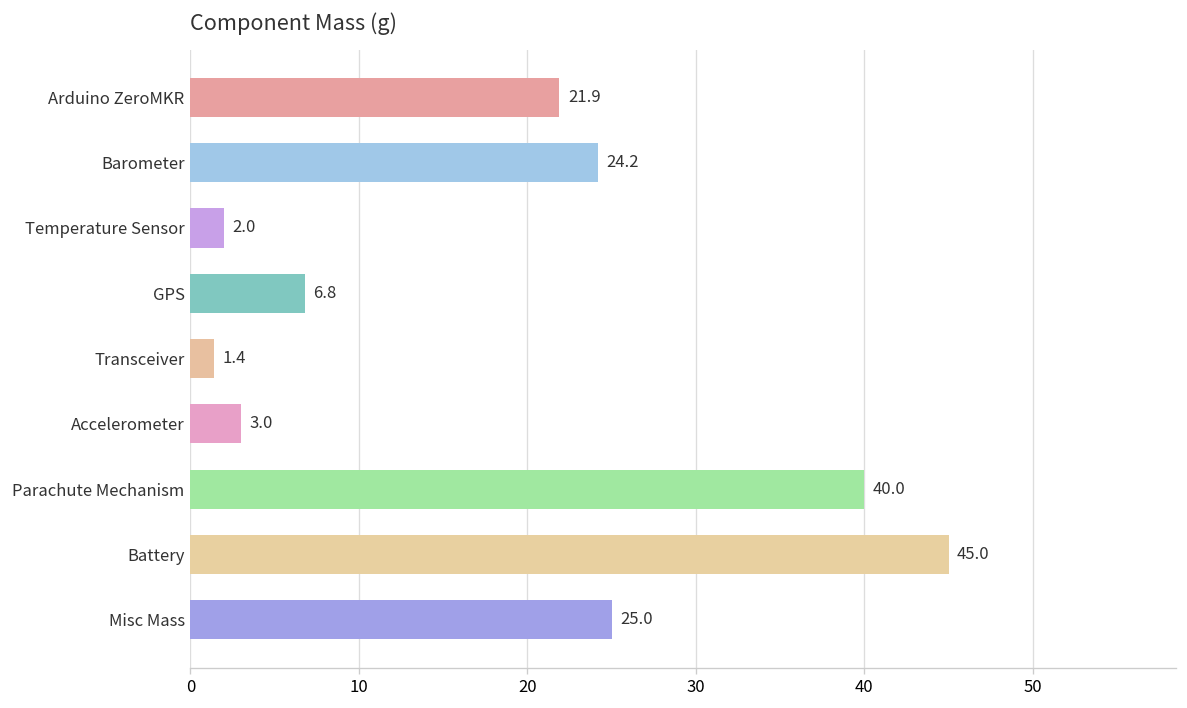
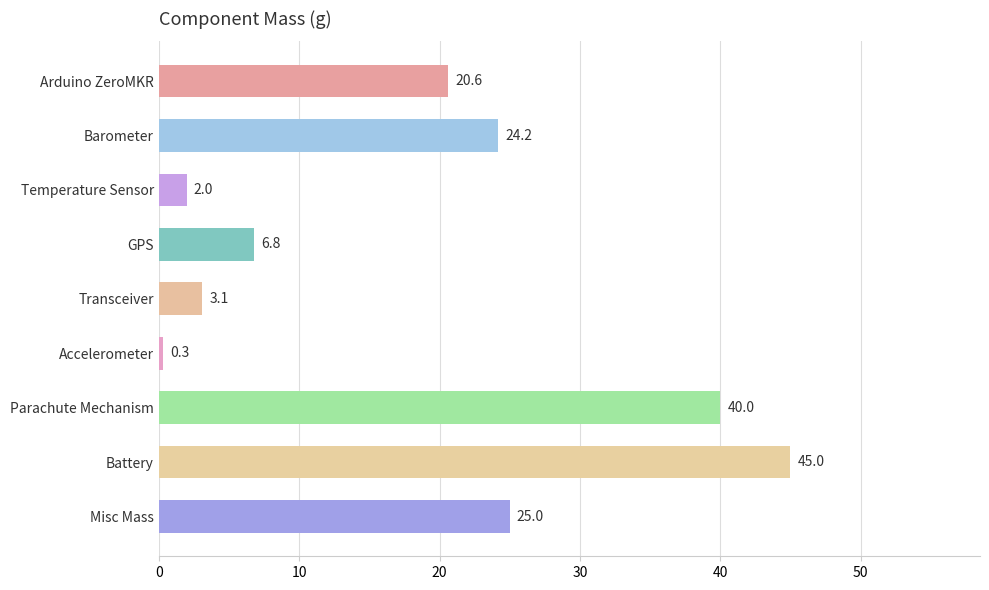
Arduino ZeroMKR: 21.9 -> 20.6
Transceiver: 1.4 -> 3.1
Accelerometer: 3.0 -> 0.3
